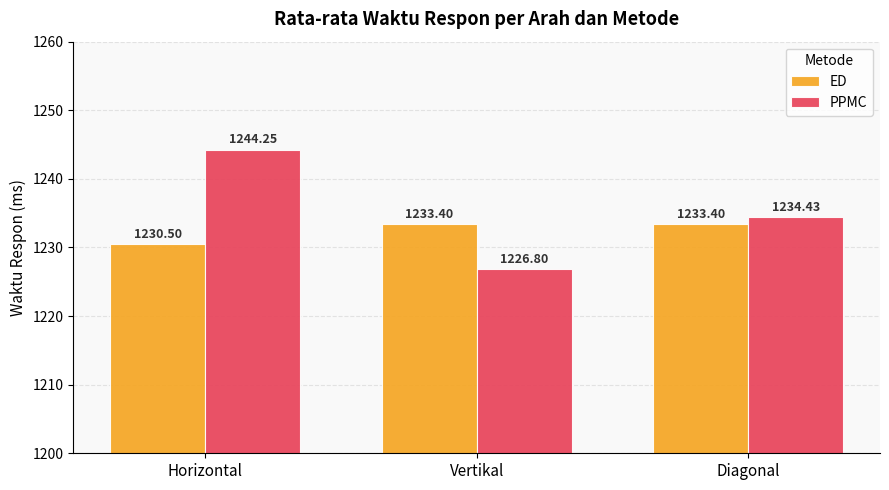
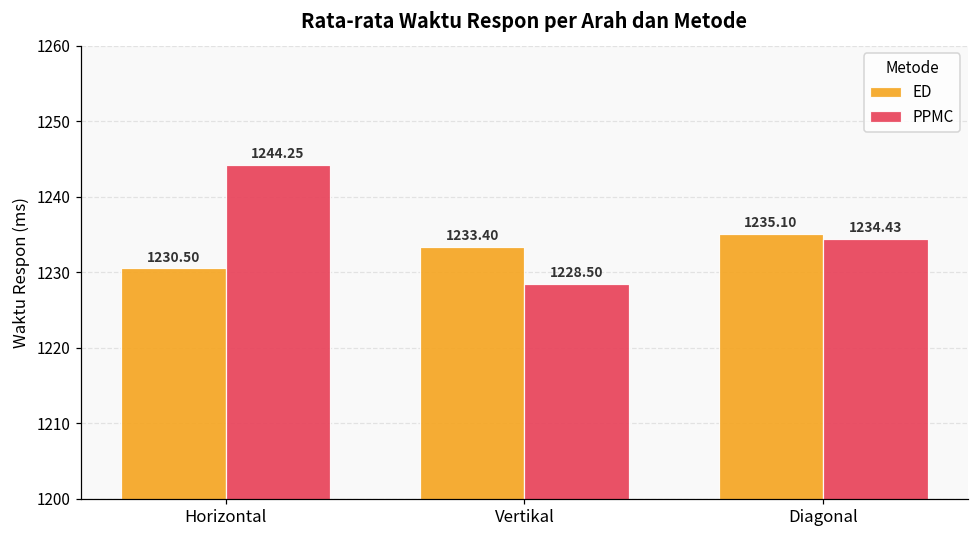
PPMC, Vertikal: 1226.80 -> 1228.50
ED, Diagonal: 1233.40 -> 1235.10
